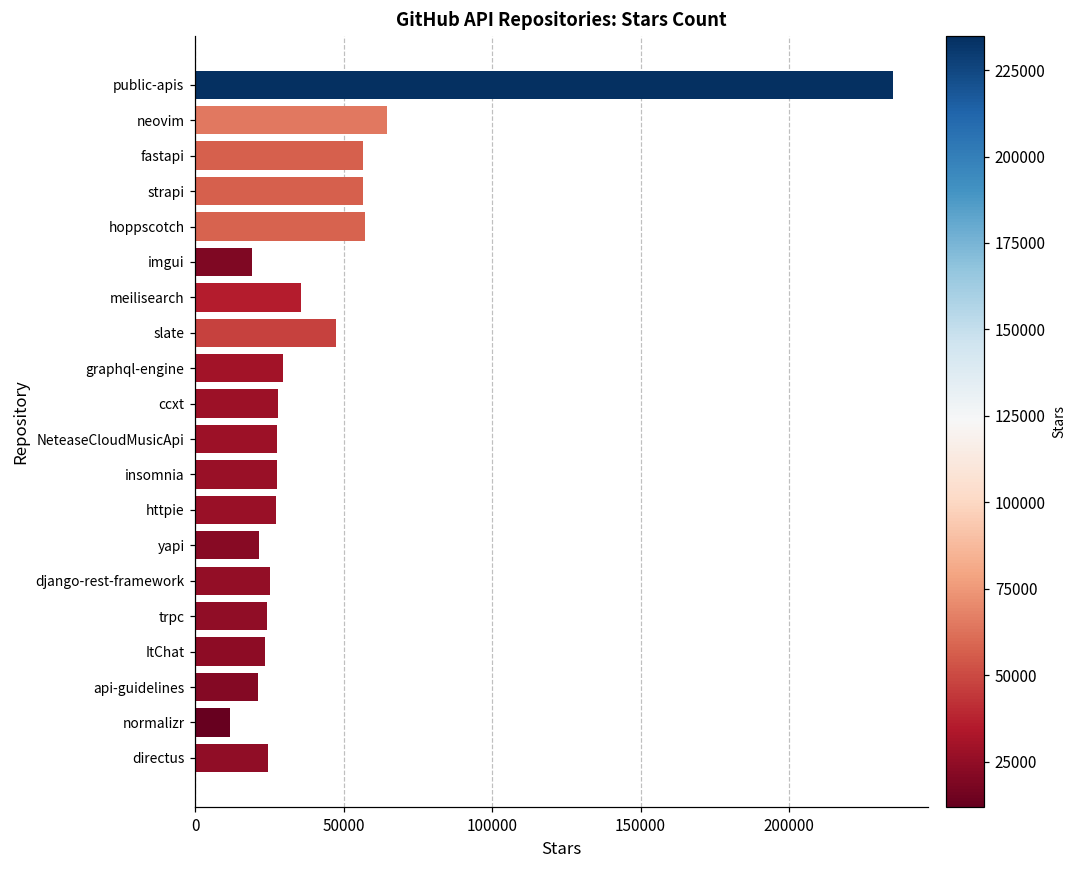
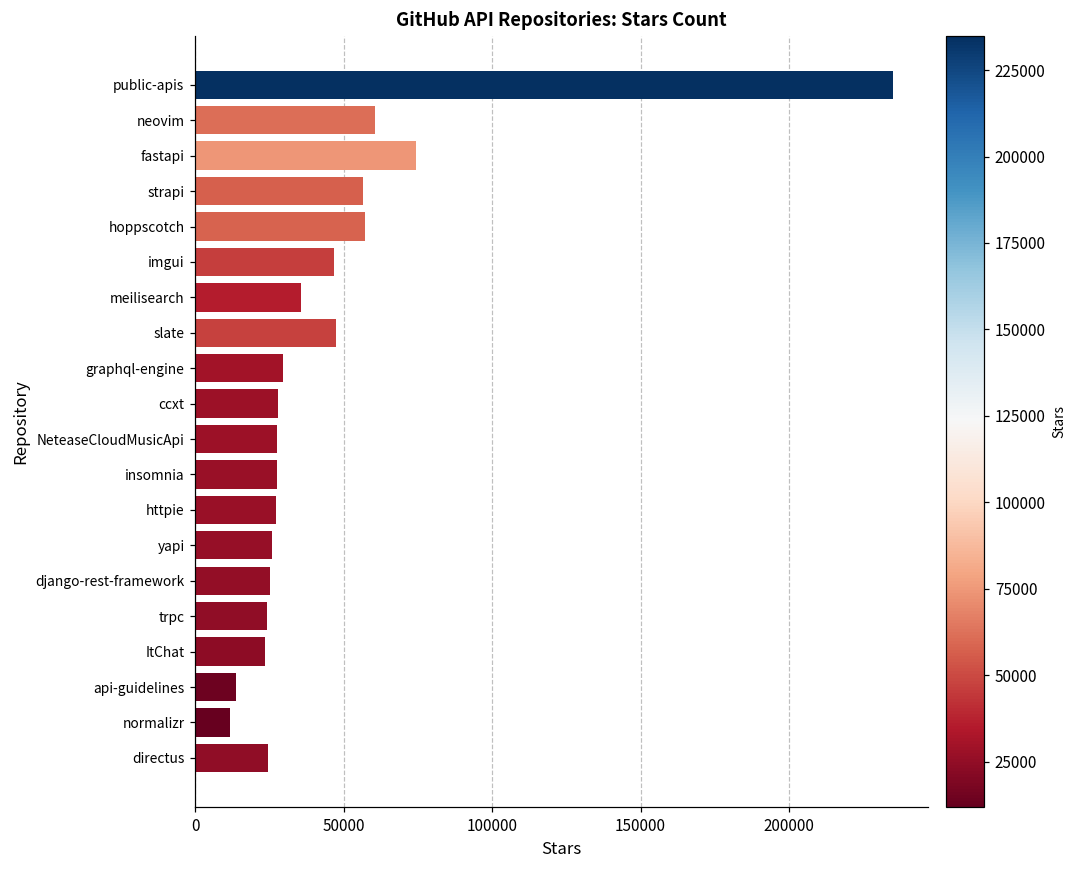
neovim: 65000 -> 61000
fastapi: 57000 -> 74000
imgui: 19000 -> 47000
yapi: 22000 -> 26000
api-guidelines: 21000 -> 14000
